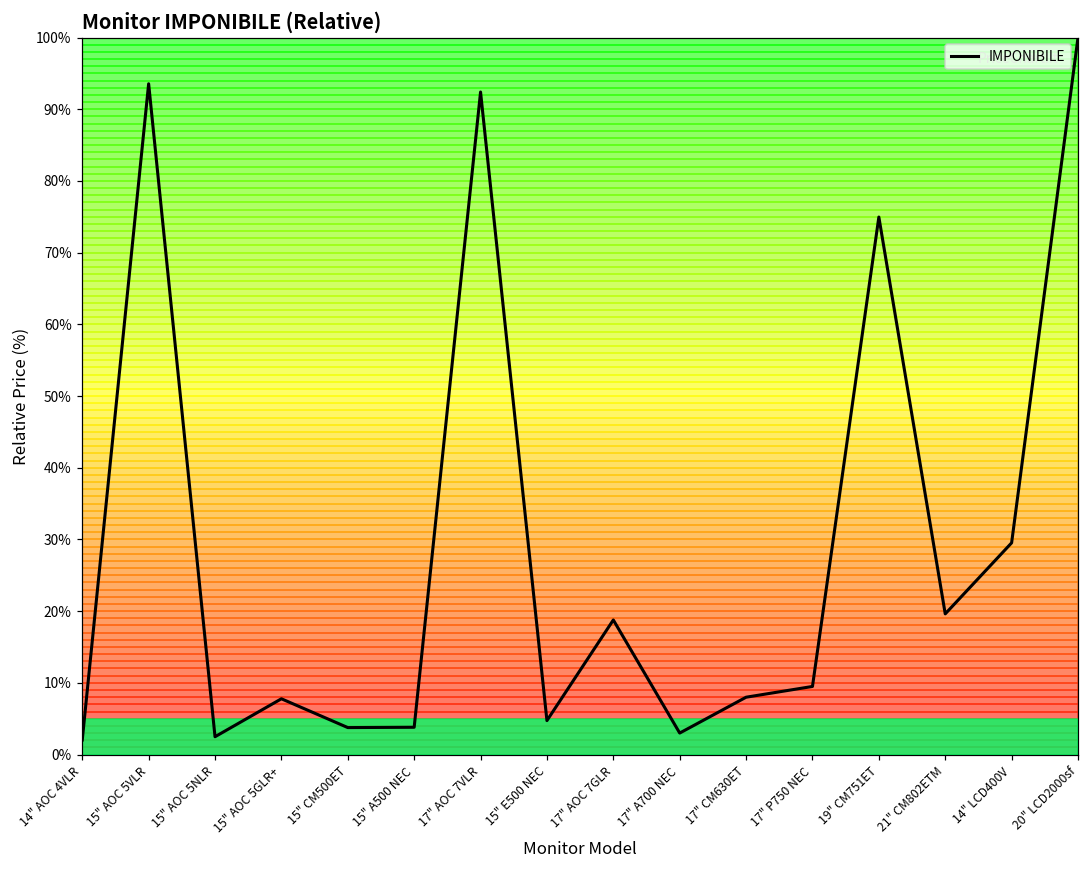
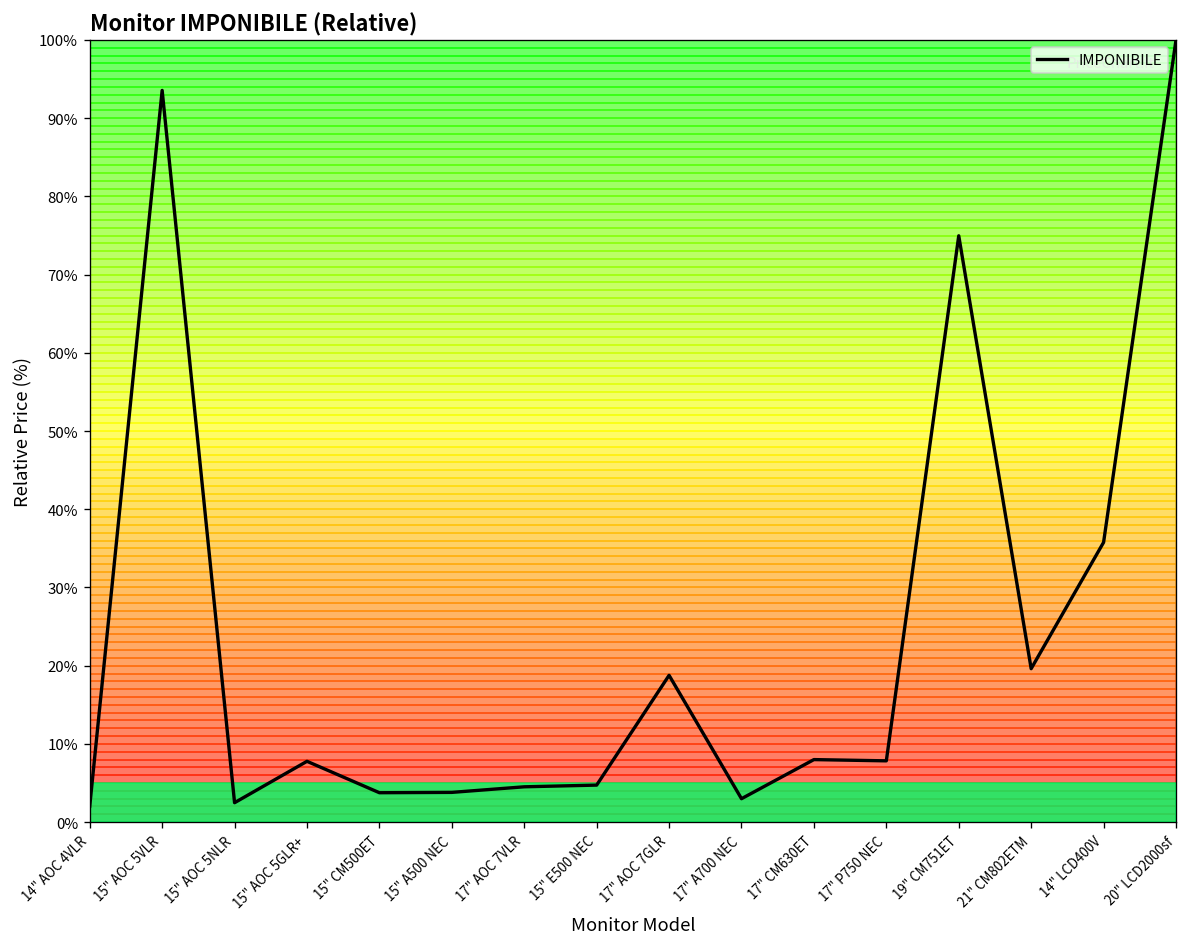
17" AOC 7VLR: 92% -> 5%
17" P750 NEC: 9% -> 8%
14" LCD400V: 30% -> 36%
